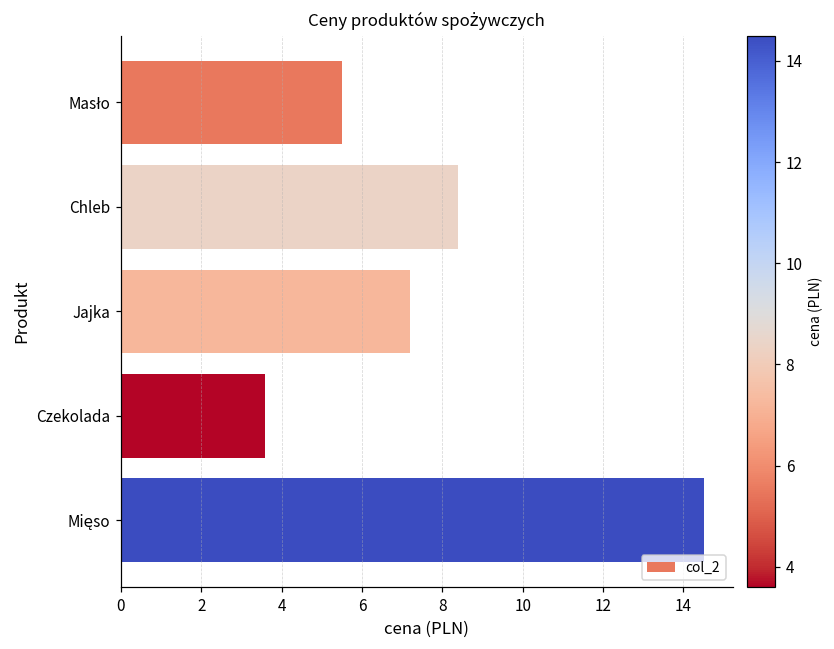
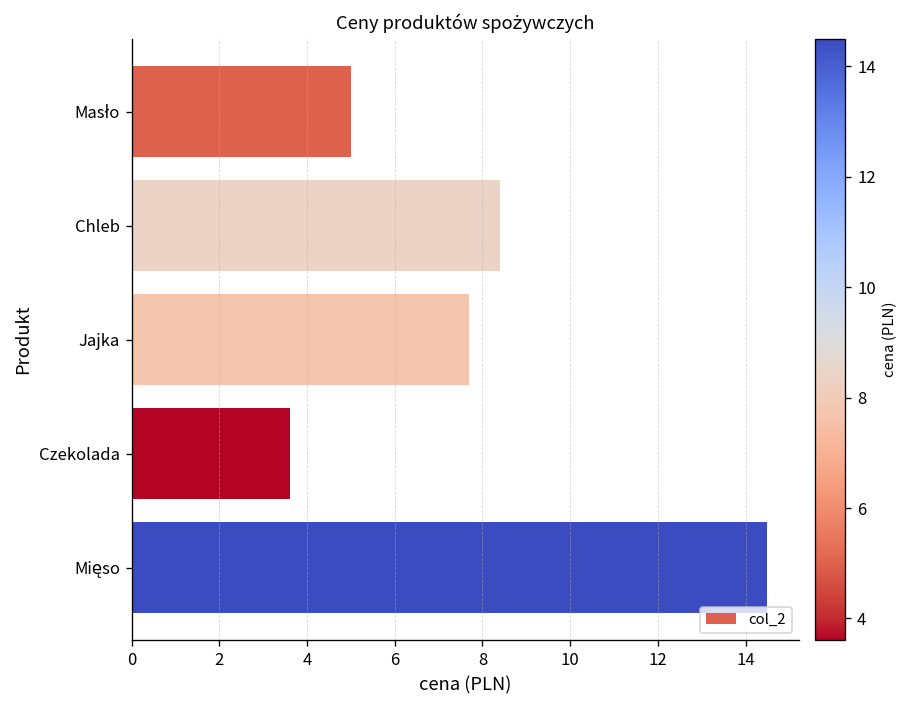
Masło: 5.5 -> 5.0
Jajka: 7.2 -> 7.7
